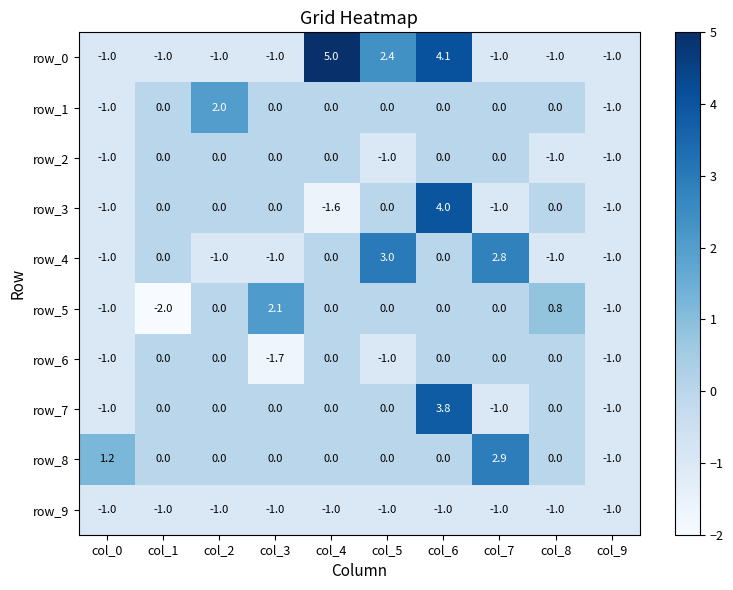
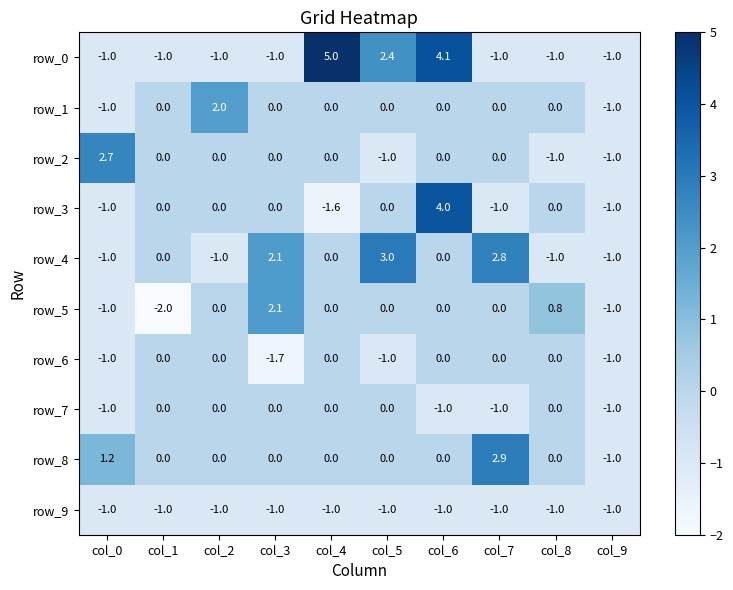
row_2, col_0: -1.0 -> 2.7
row_4, col_3: -1.0 -> 2.1
row_7, col_6: 3.8 -> -1.0
